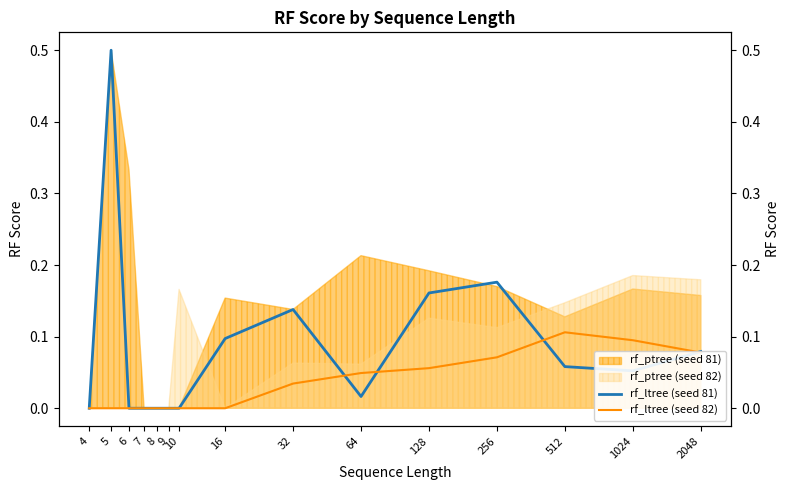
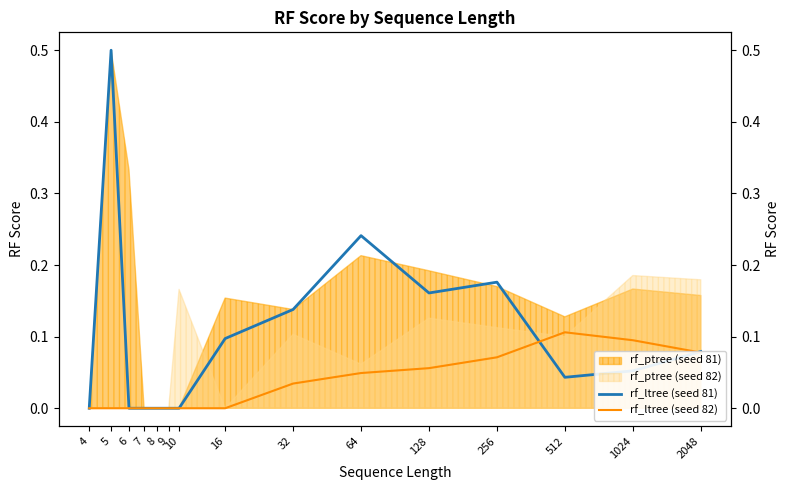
rf_ptree (seed 82), 32: 0.06 -> 0.10
rf_ltree (seed 81), 64: 0.02 -> 0.24
rf_ltree (seed 81), 512: 0.06 -> 0.04
rf_ptree (seed 82), 512: 0.15 -> 0.10
